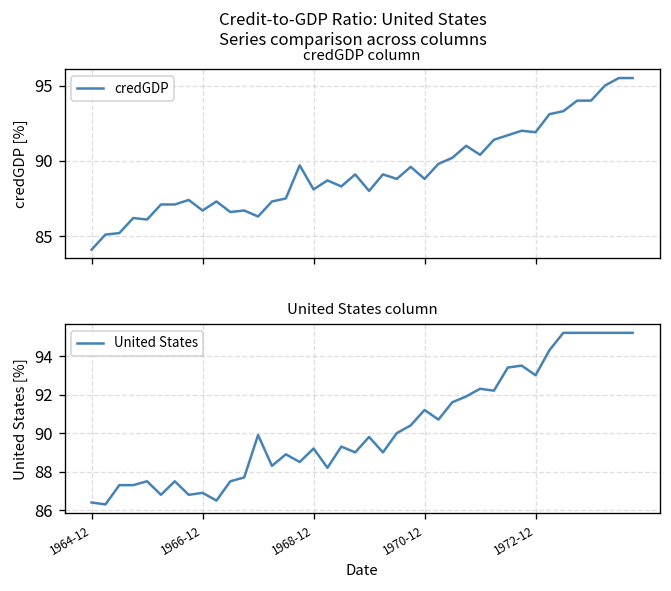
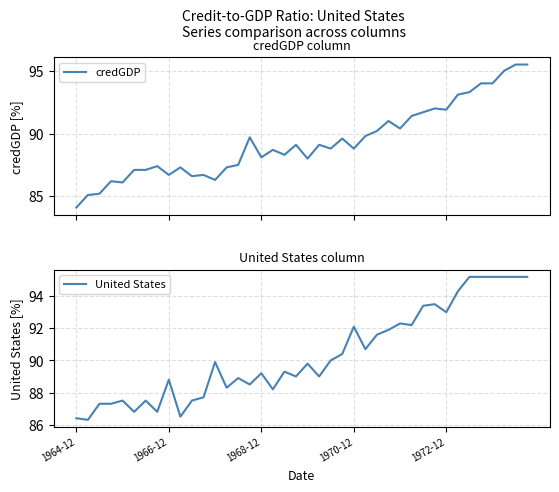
United States column, 1966-12: 86.9 -> 88.8
United States column, 1970-12: 91.2 -> 92.1
